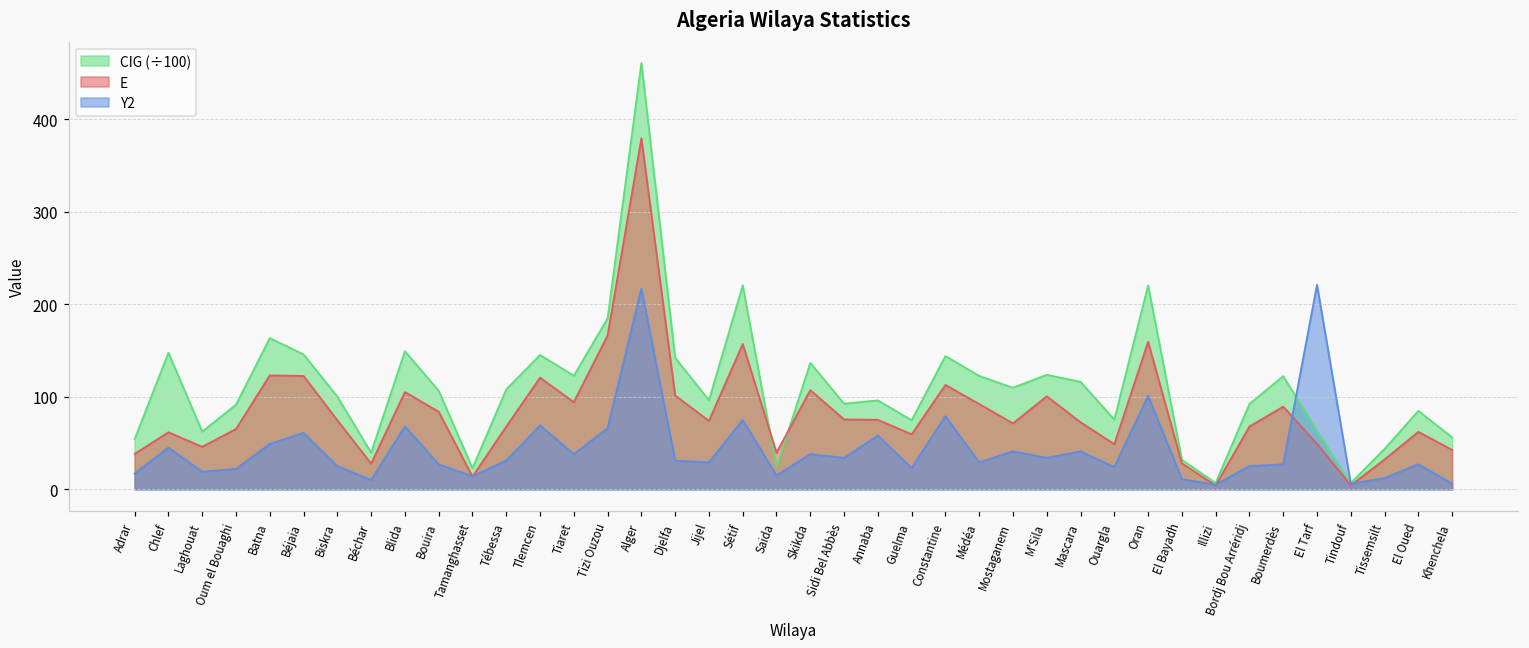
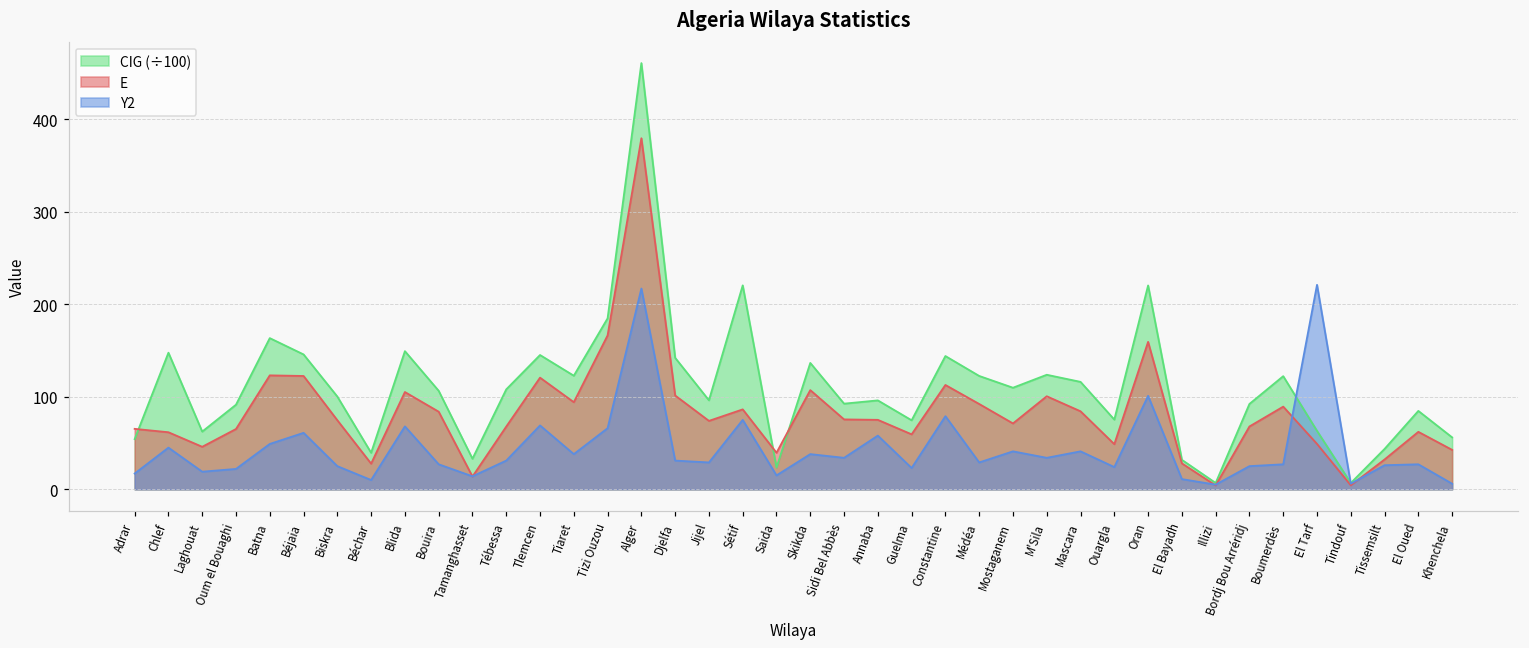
E, Adrar: 40 -> 70
CIG (÷100), Tamanghasset: 20 -> 30
E, Sétif: 160 -> 90
E, Mascara: 70 -> 80
Y2, Tissemsilt: 10 -> 30
